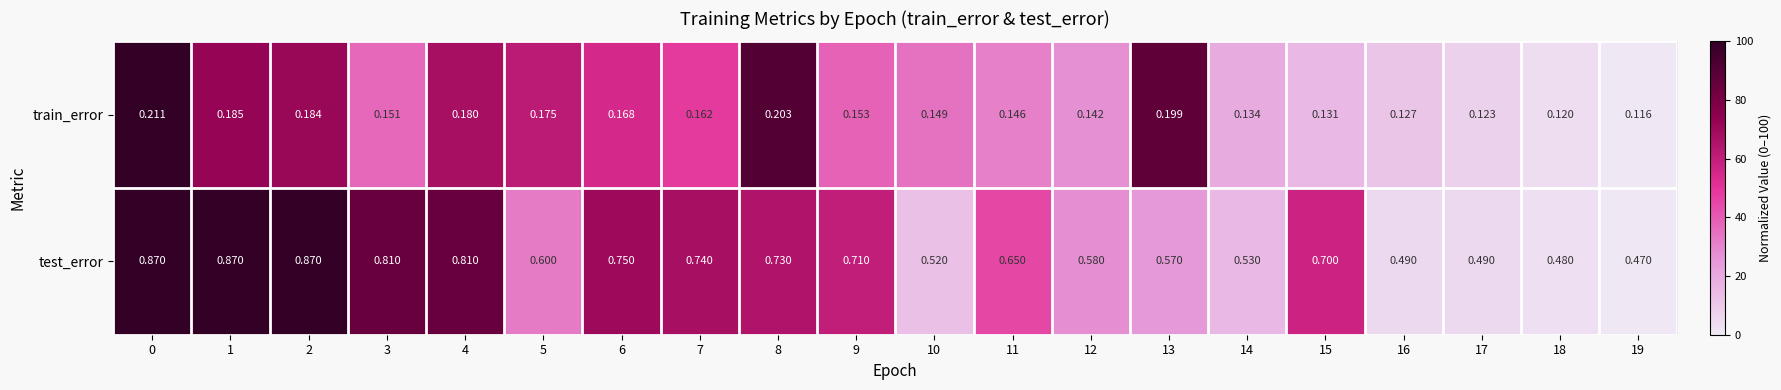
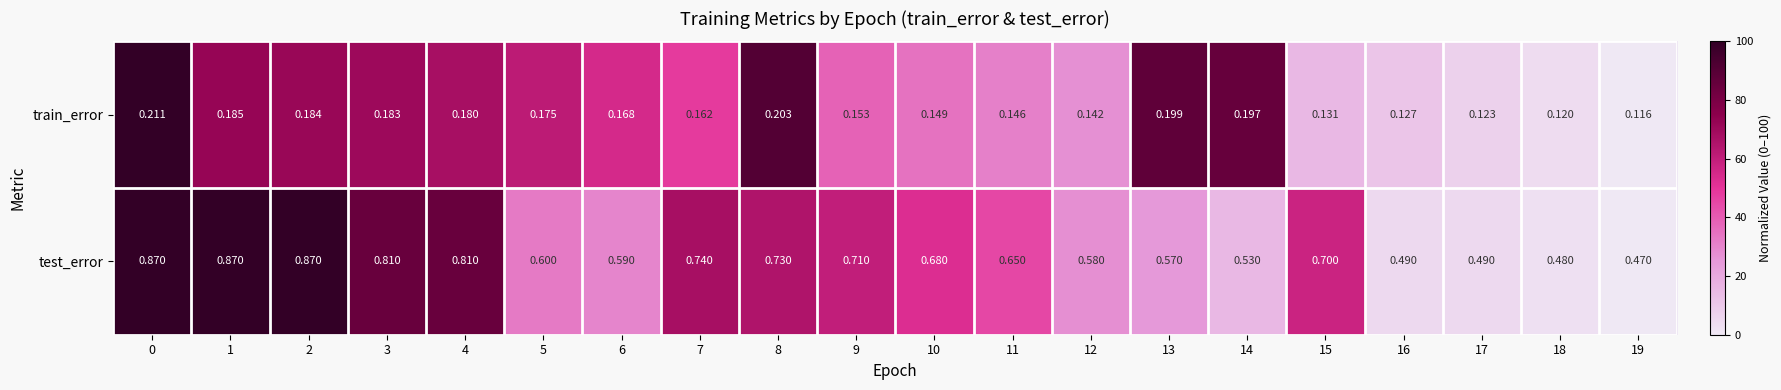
train_error, 3: 0.151 -> 0.183
train_error, 14: 0.134 -> 0.197
test_error, 6: 0.750 -> 0.590
test_error, 10: 0.520 -> 0.680
